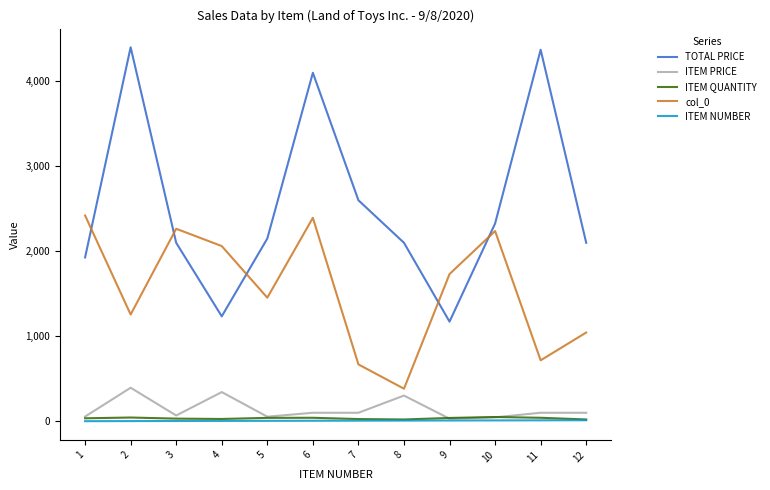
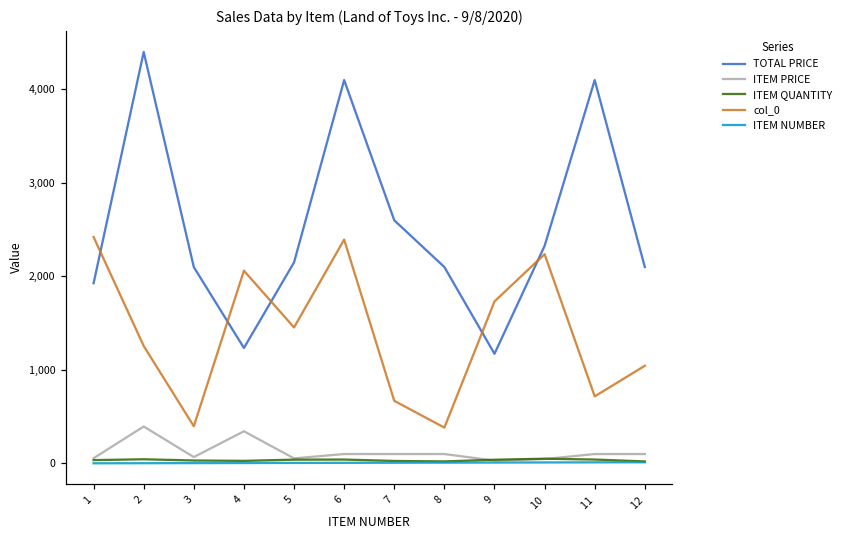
col_0, 3: 2,300 -> 400
ITEM PRICE, 8: 300 -> 100
TOTAL PRICE, 11: 4,400 -> 4,100
